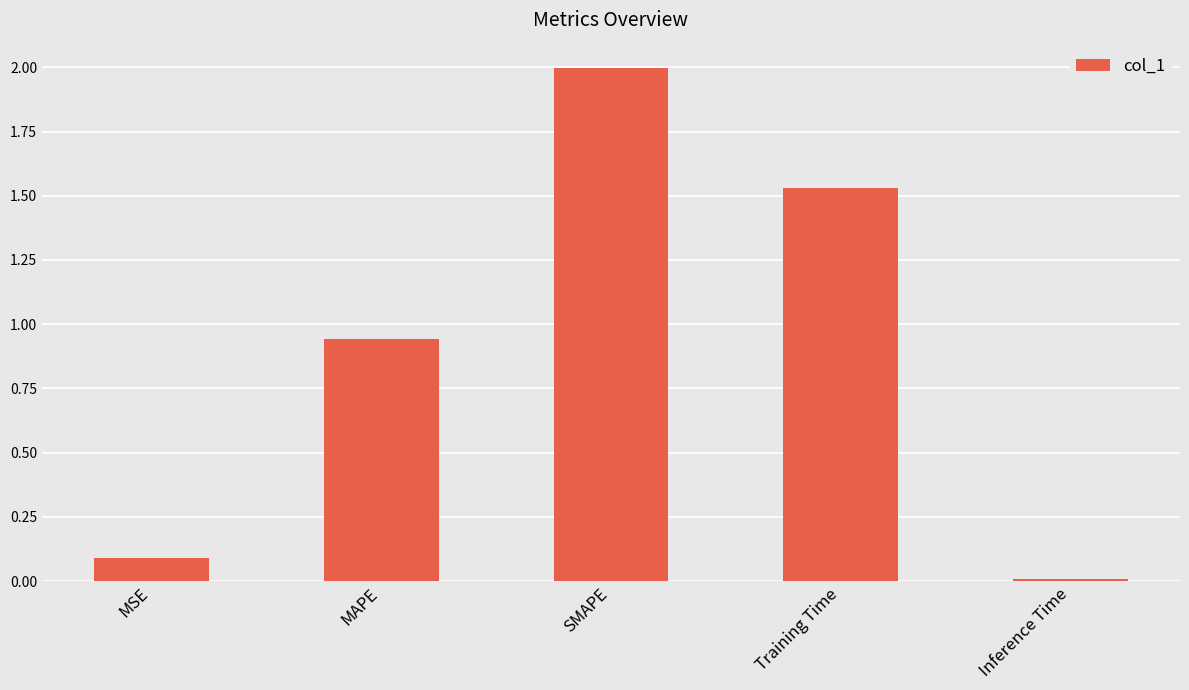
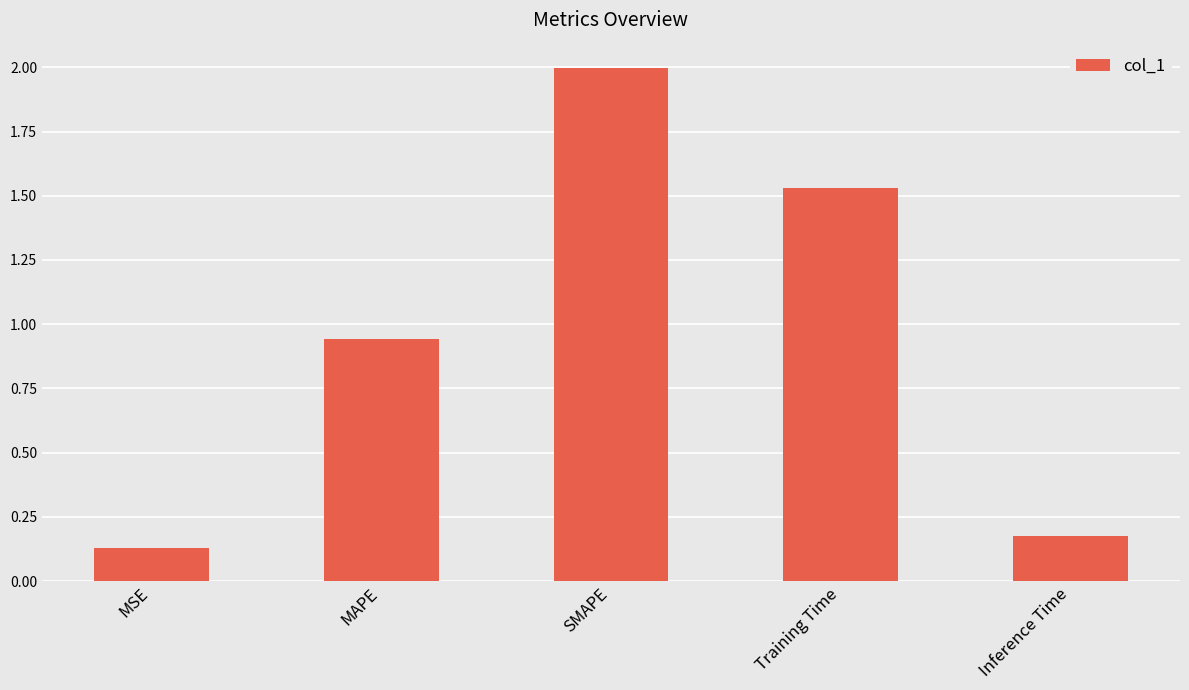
MSE: 0.09 -> 0.13
Inference Time: 0.01 -> 0.18
